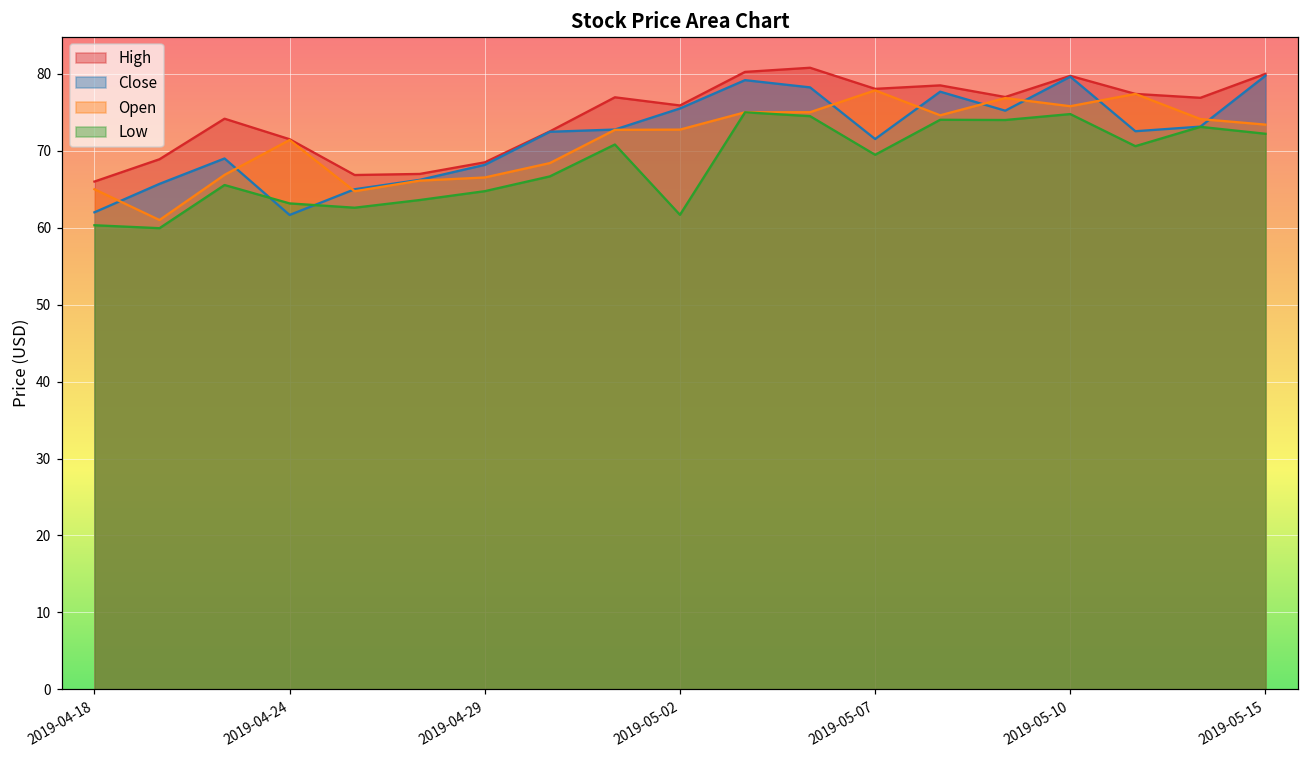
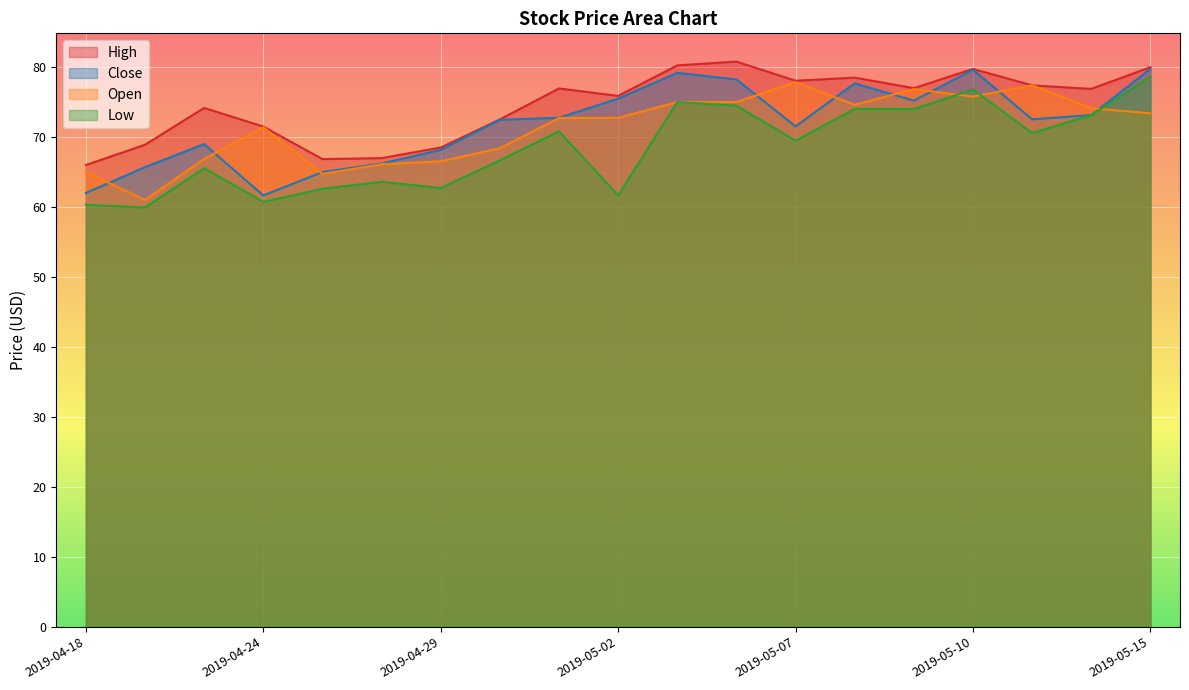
Low, 2019-04-24: 63 -> 61
Low, 2019-04-29: 65 -> 63
Low, 2019-05-10: 75 -> 77
Low, 2019-05-15: 72 -> 79
